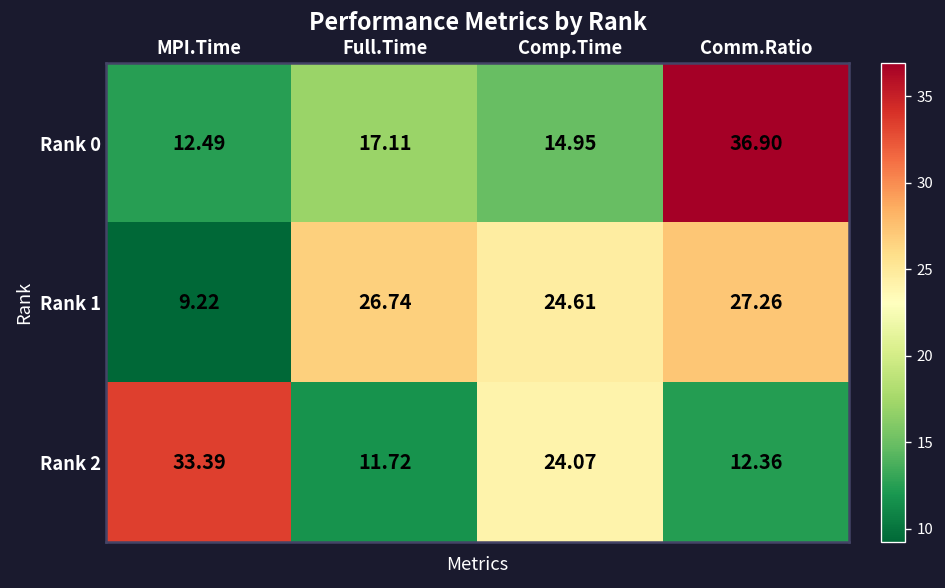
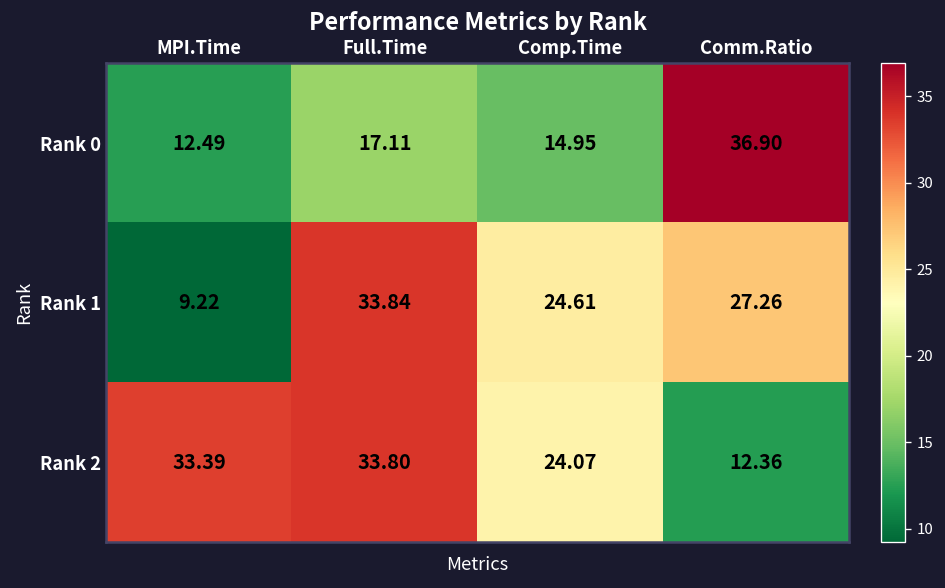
Rank 1, Full.Time: 26.74 -> 33.84
Rank 2, Full.Time: 11.72 -> 33.80
